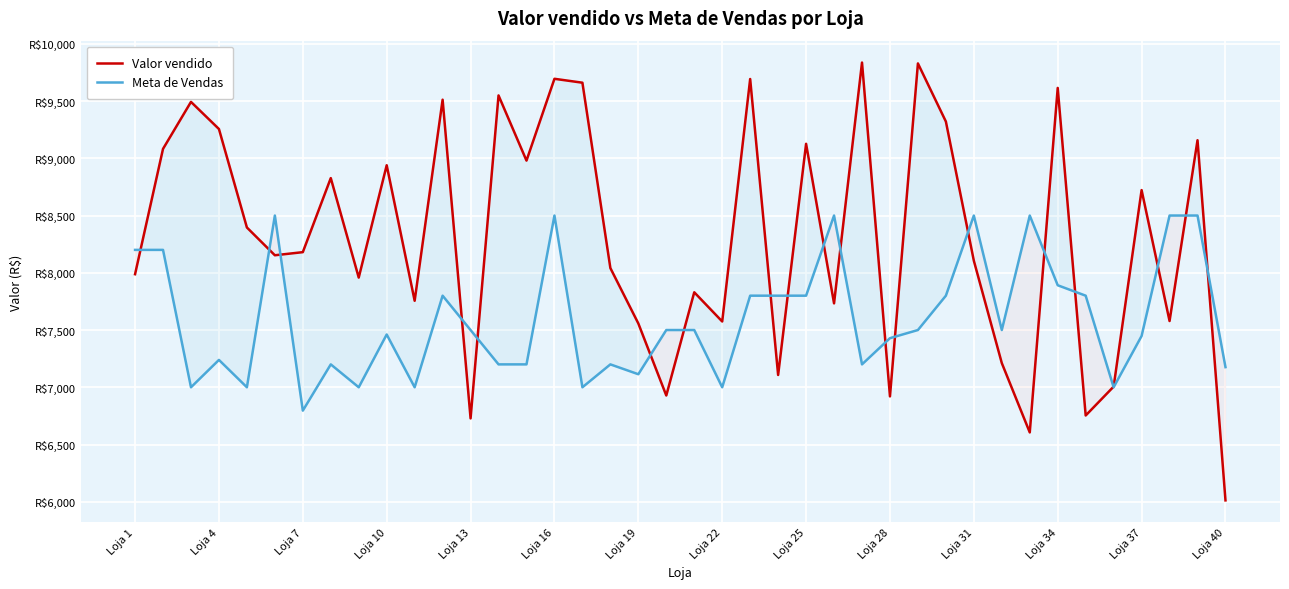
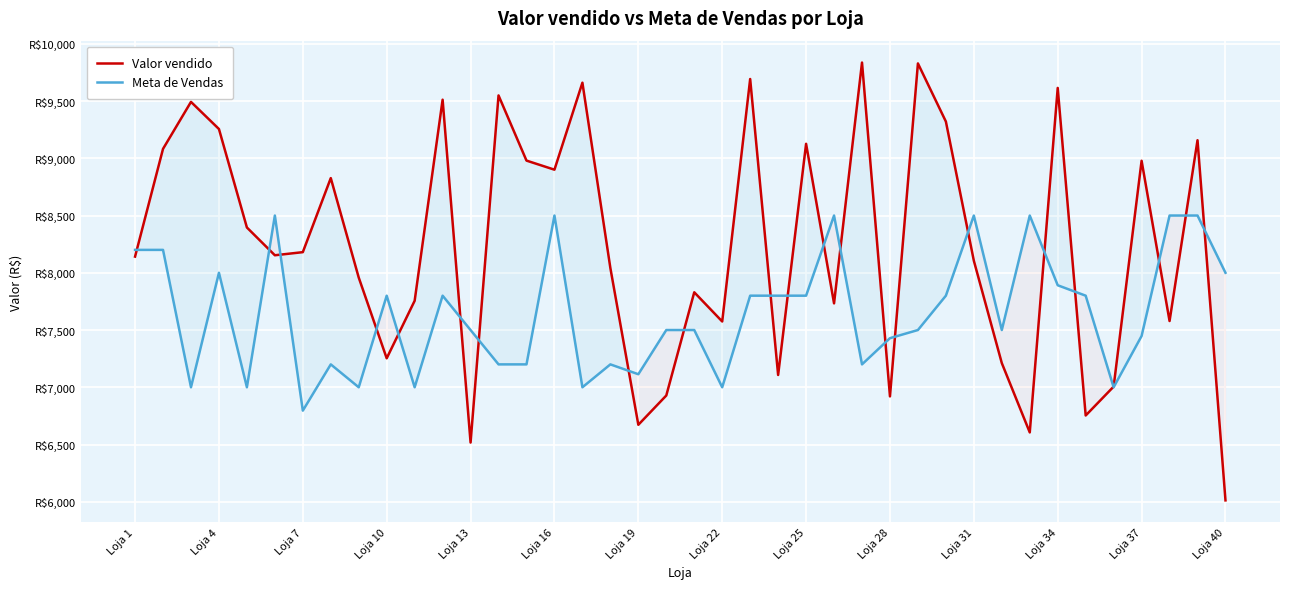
Valor vendido, Loja 1: R$7,990 -> R$8,140
Meta de Vendas, Loja 4: R$7,240 -> R$8,000
Valor vendido, Loja 10: R$8,940 -> R$7,250
Meta de Vendas, Loja 10: R$7,460 -> R$7,800
Valor vendido, Loja 13: R$6,730 -> R$6,520
Valor vendido, Loja 16: R$9,690 -> R$8,900
Valor vendido, Loja 19: R$7,560 -> R$6,670
Valor vendido, Loja 37: R$8,720 -> R$8,980
Meta de Vendas, Loja 40: R$7,180 -> R$8,000
